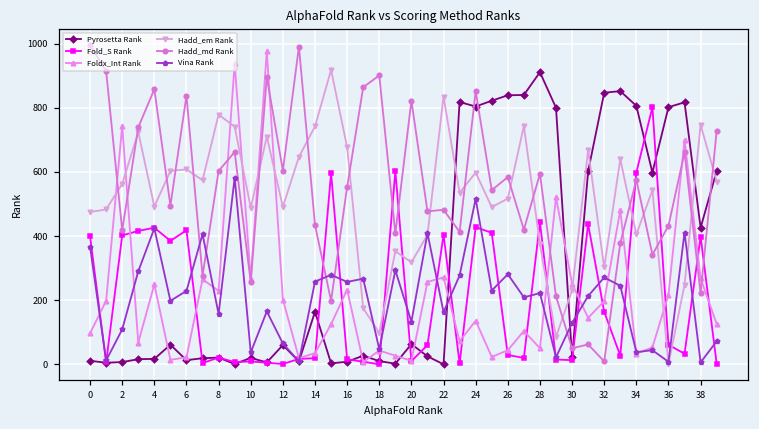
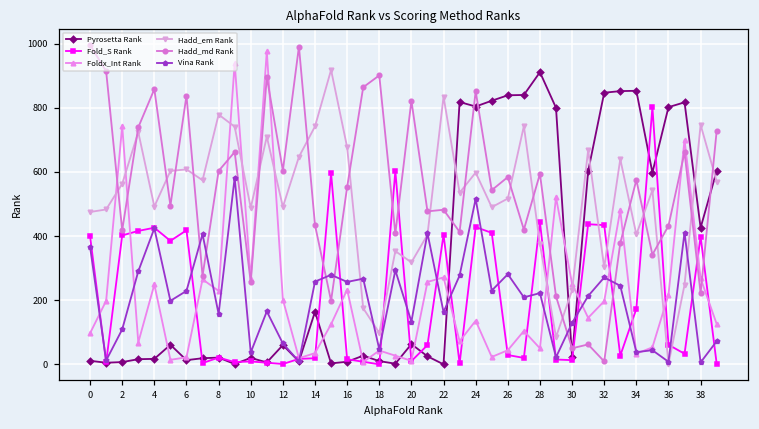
Fold_S Rank, 32: 160 -> 430
Pyrosetta Rank, 34: 810 -> 850
Fold_S Rank, 34: 600 -> 170
